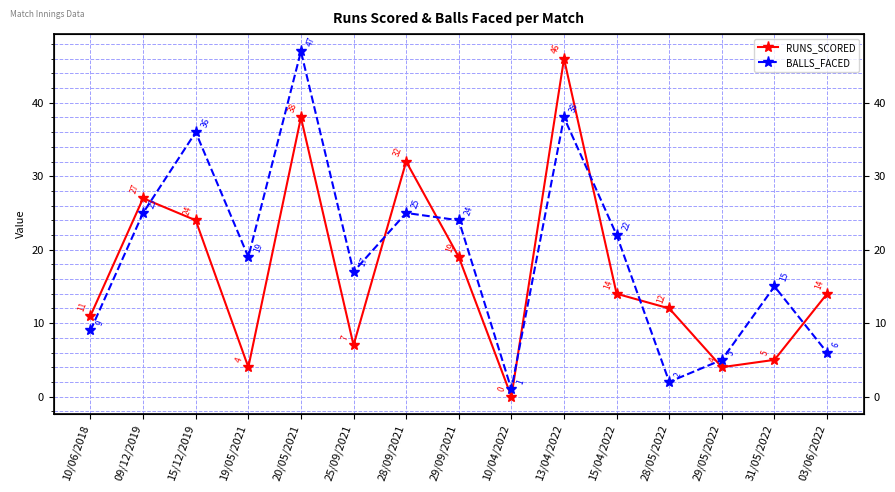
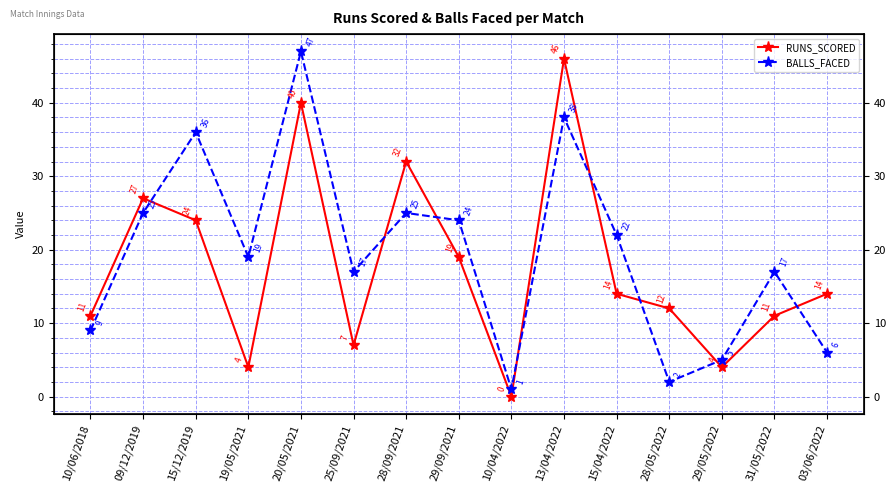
RUNS_SCORED, 20/05/2021: 38 -> 40
RUNS_SCORED, 31/05/2022: 5 -> 11
BALLS_FACED, 31/05/2022: 15 -> 17
